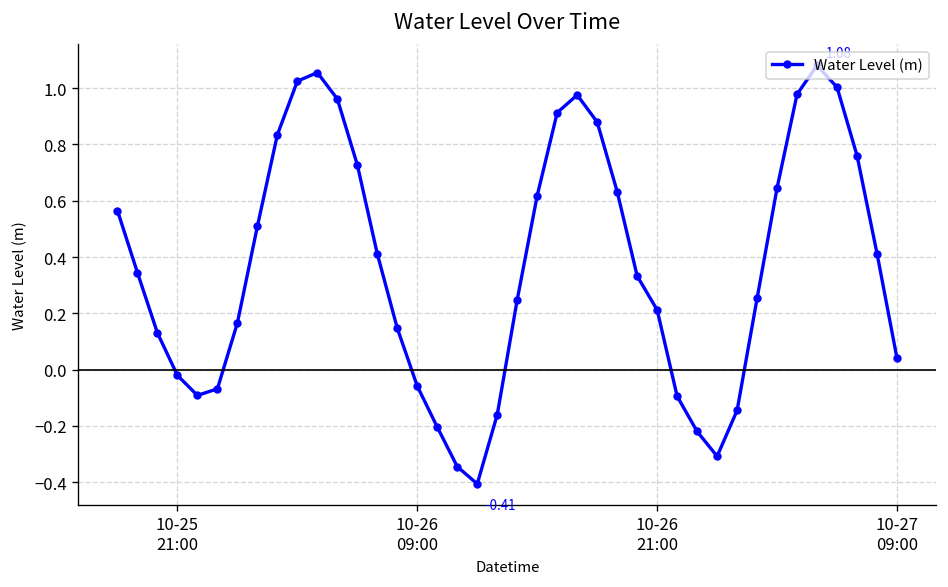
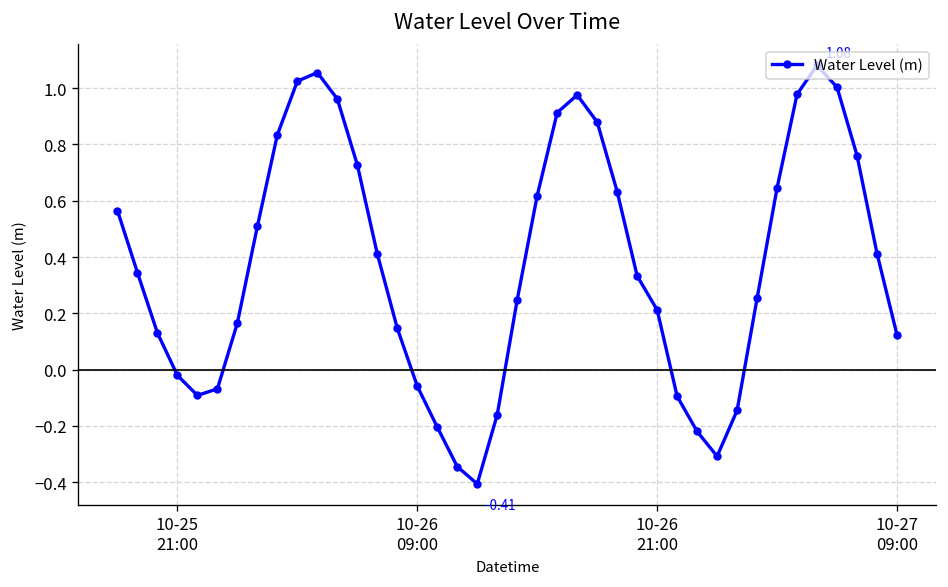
10-27 09:00: 0.04 -> 0.12
